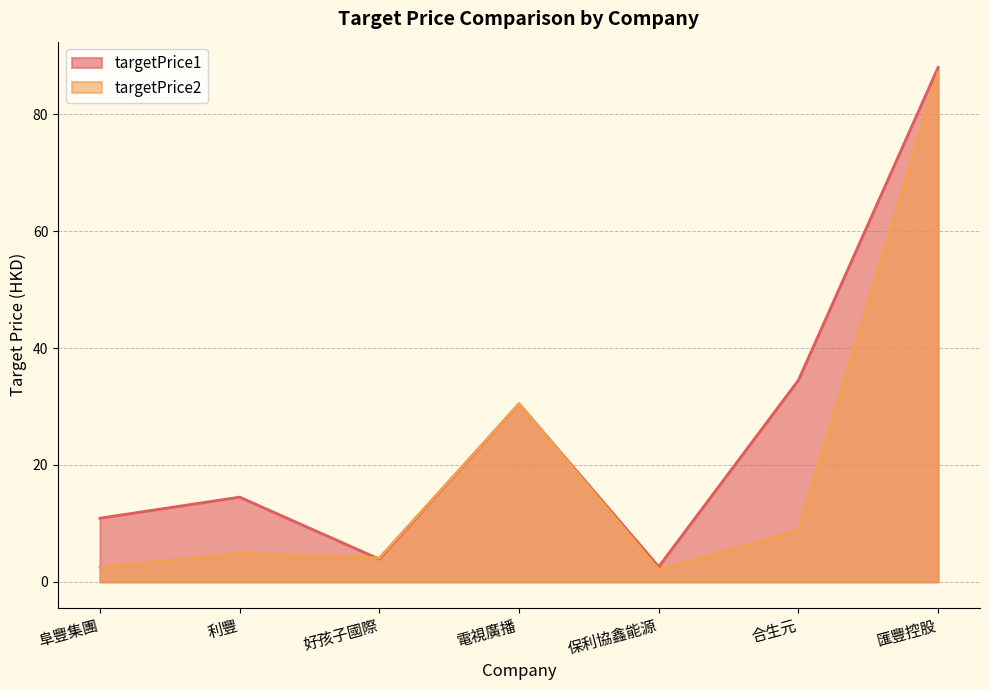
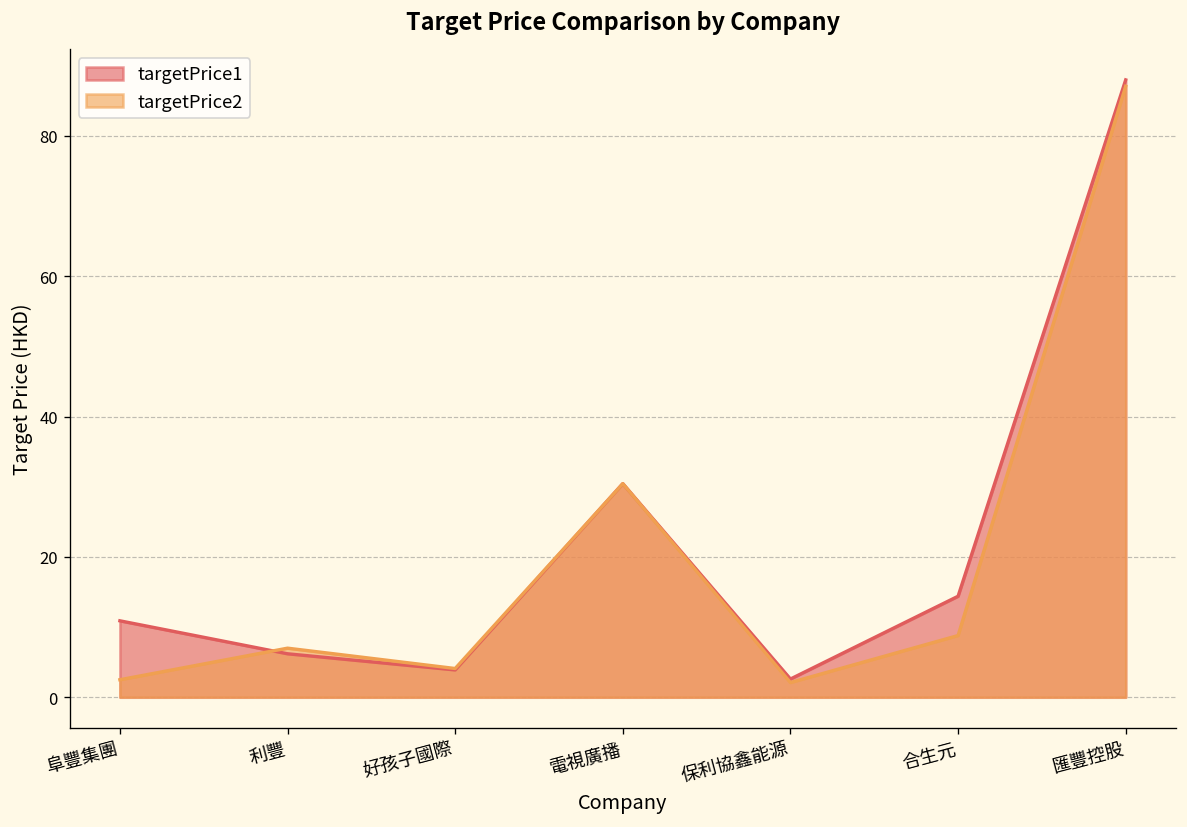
targetPrice1, 利豐: 15 -> 6
targetPrice2, 利豐: 5 -> 7
targetPrice1, 合生元: 35 -> 14
